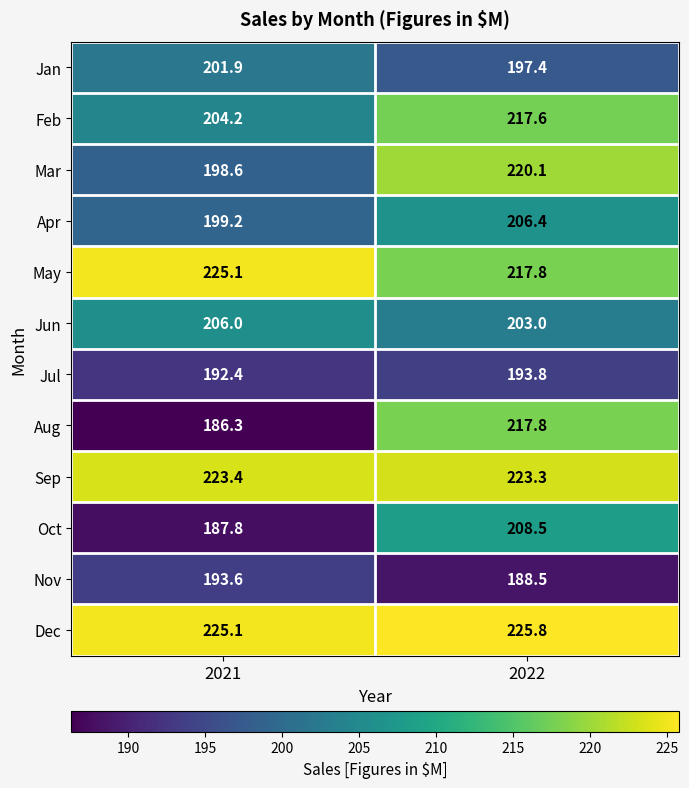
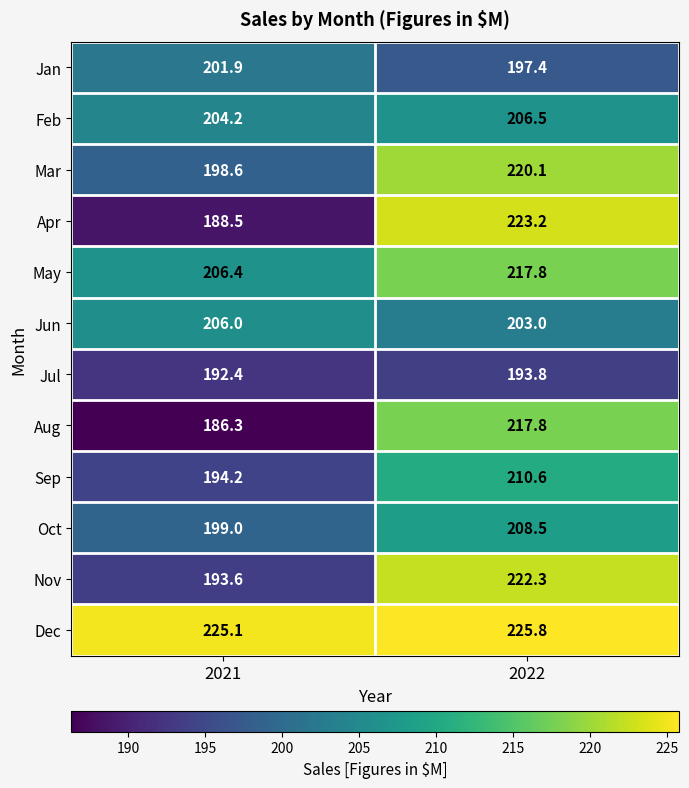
Feb, 2022: 217.6 -> 206.5
Apr, 2021: 199.2 -> 188.5
Apr, 2022: 206.4 -> 223.2
May, 2021: 225.1 -> 206.4
Sep, 2021: 223.4 -> 194.2
Sep, 2022: 223.3 -> 210.6
Oct, 2021: 187.8 -> 199.0
Nov, 2022: 188.5 -> 222.3
